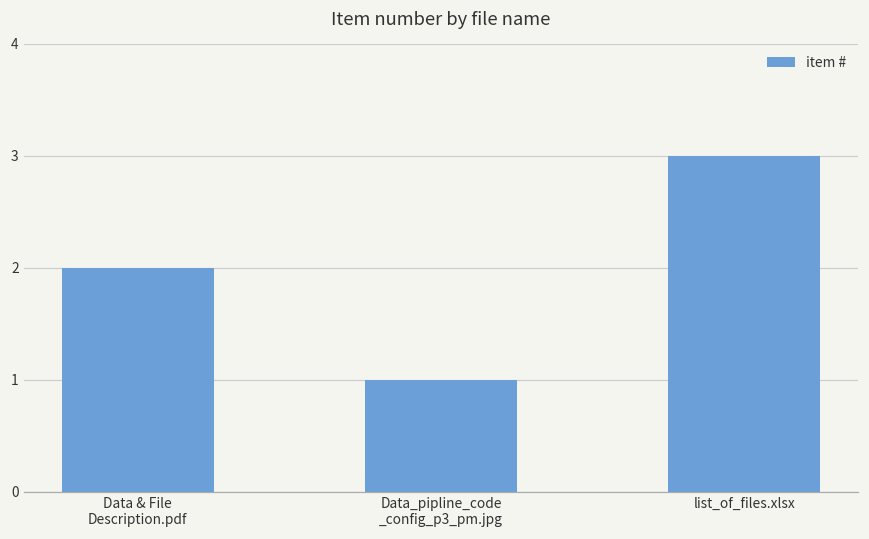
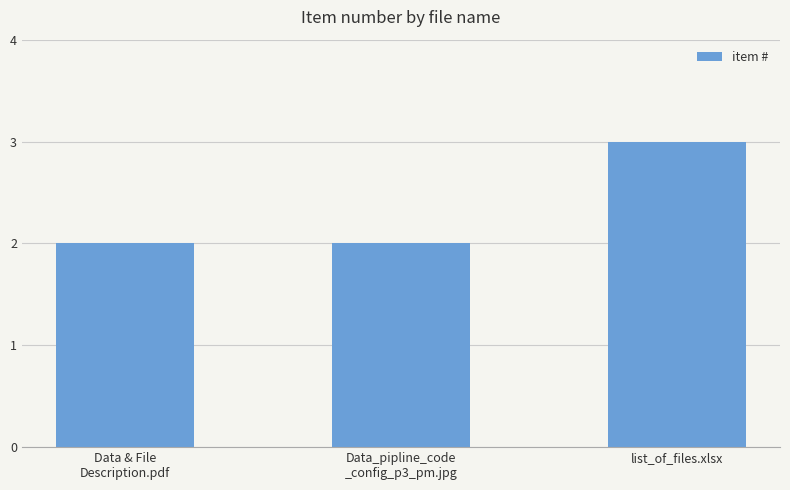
Data_pipline_code _config_p3_pm.jpg: 1 -> 2
